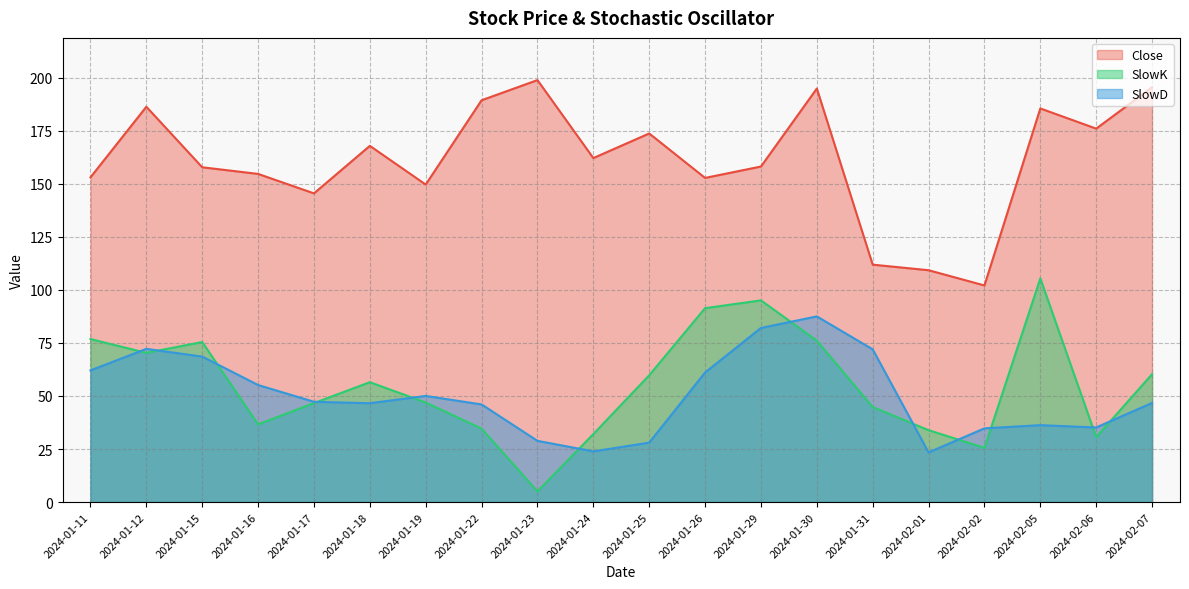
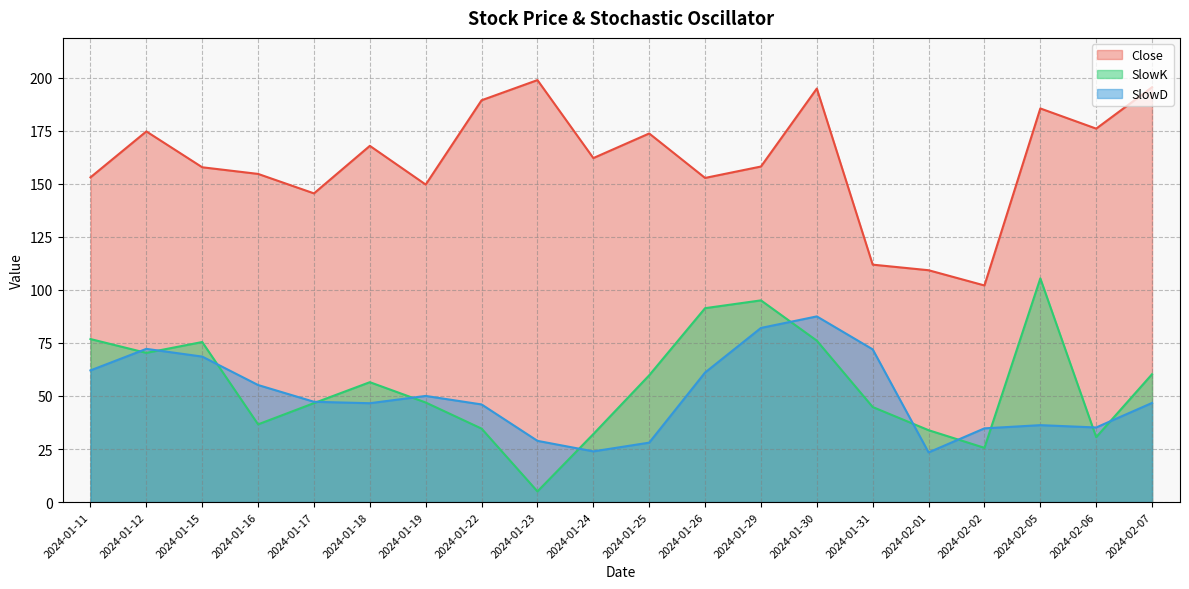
Close, 2024-01-12: 186 -> 175
